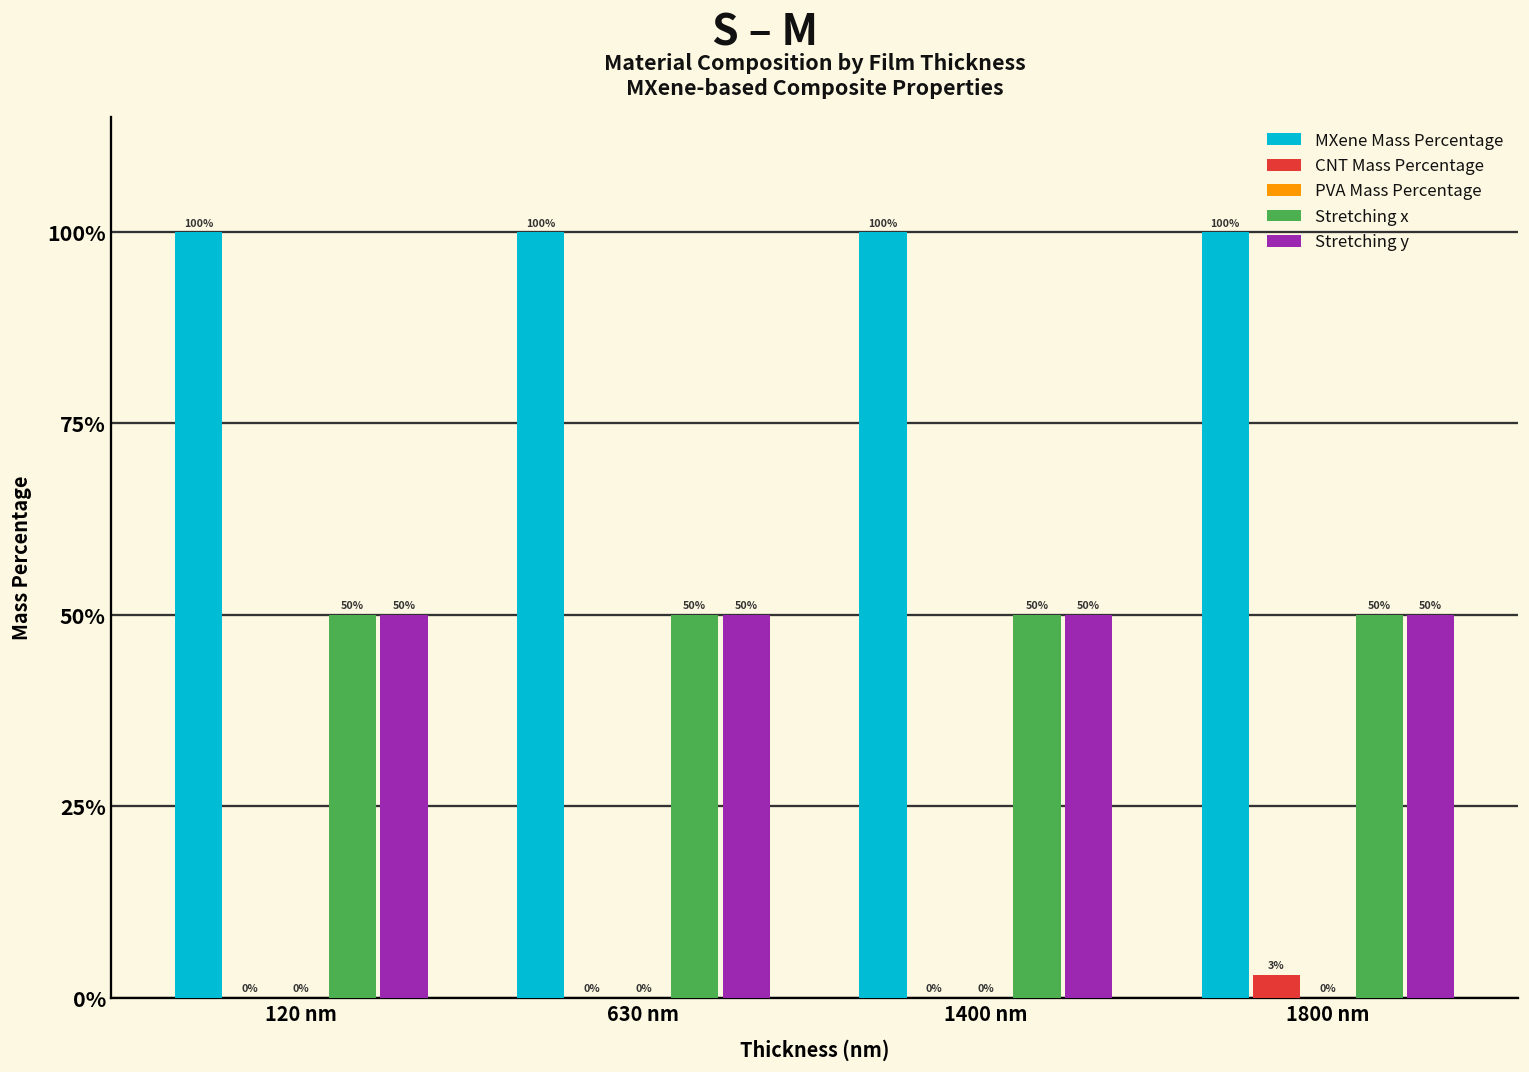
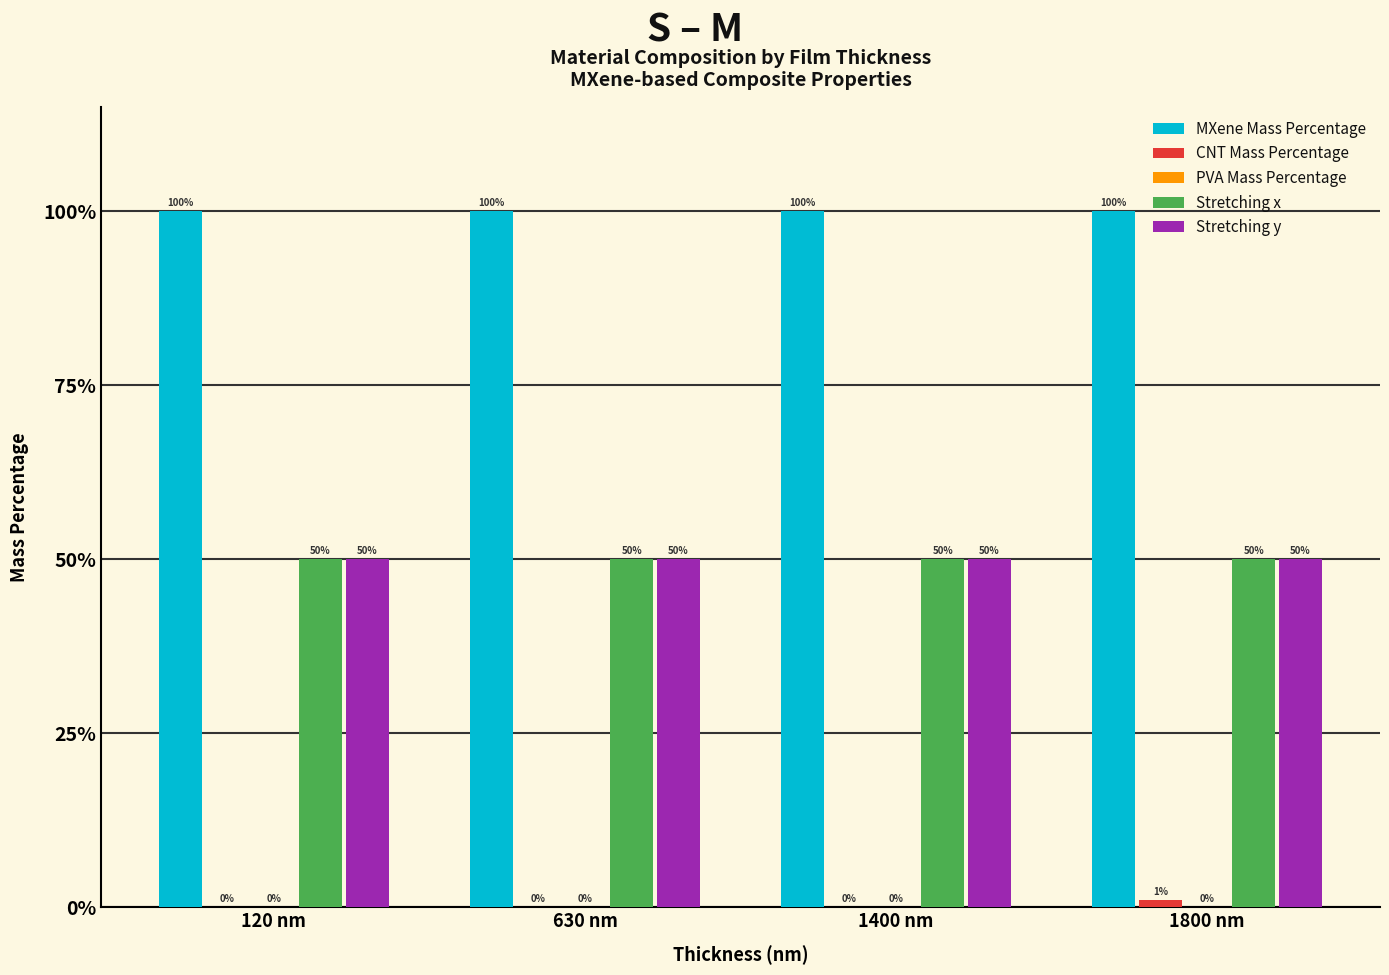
CNT Mass Percentage, 1800 nm: 3% -> 1%
